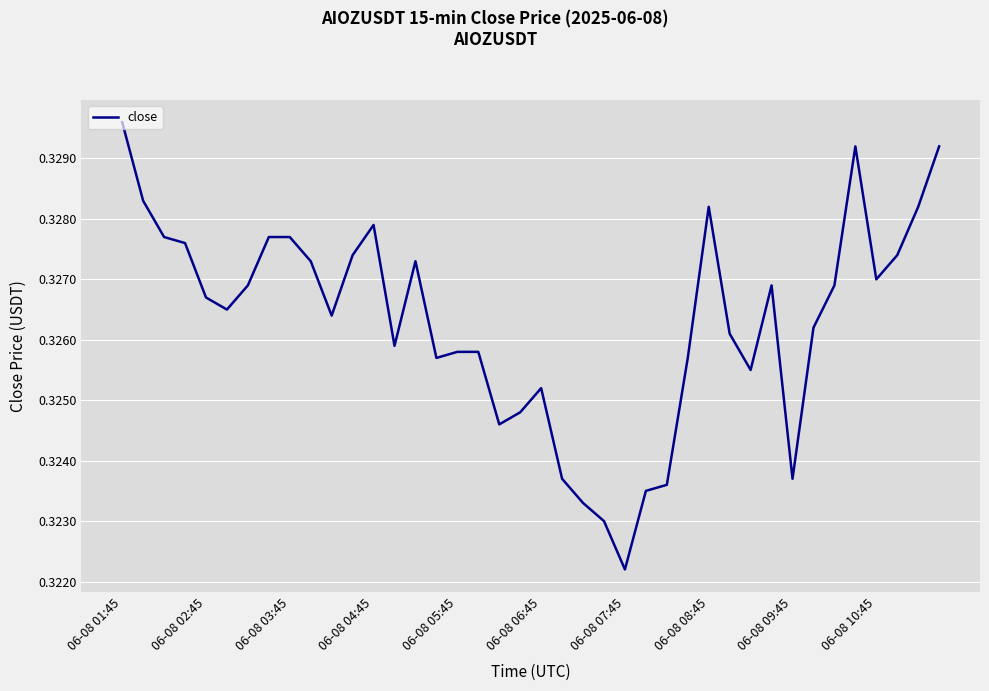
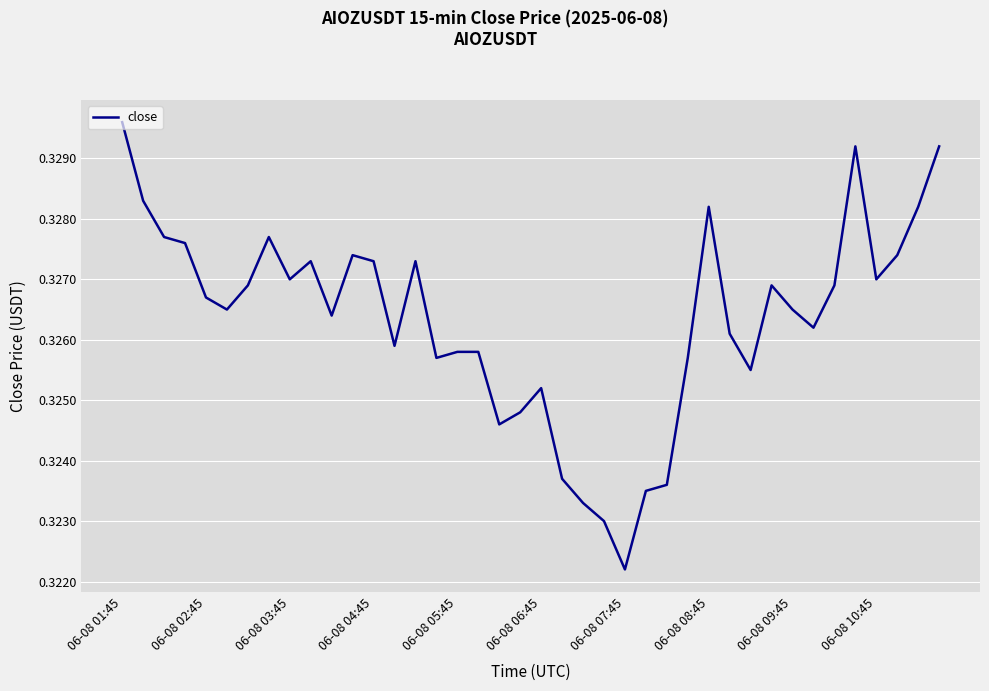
06-08 03:45: 0.3277 -> 0.3270
06-08 04:45: 0.3279 -> 0.3273
06-08 09:45: 0.3237 -> 0.3265
